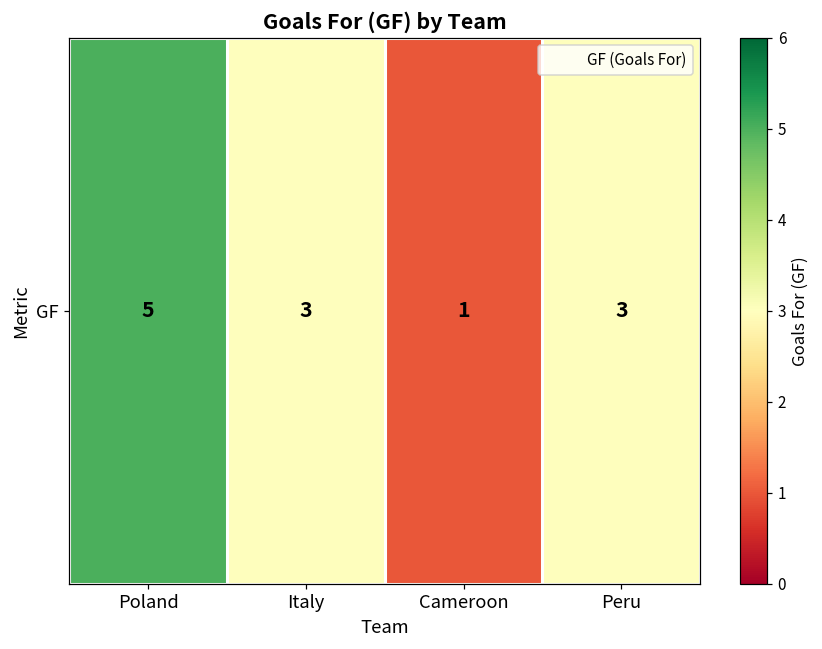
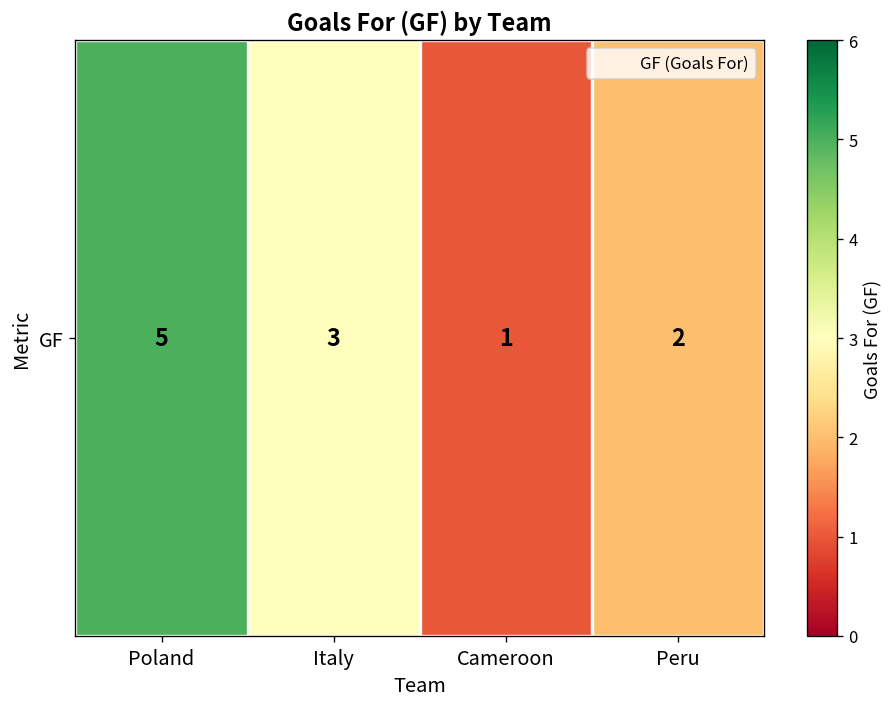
GF, Peru: 3 -> 2
